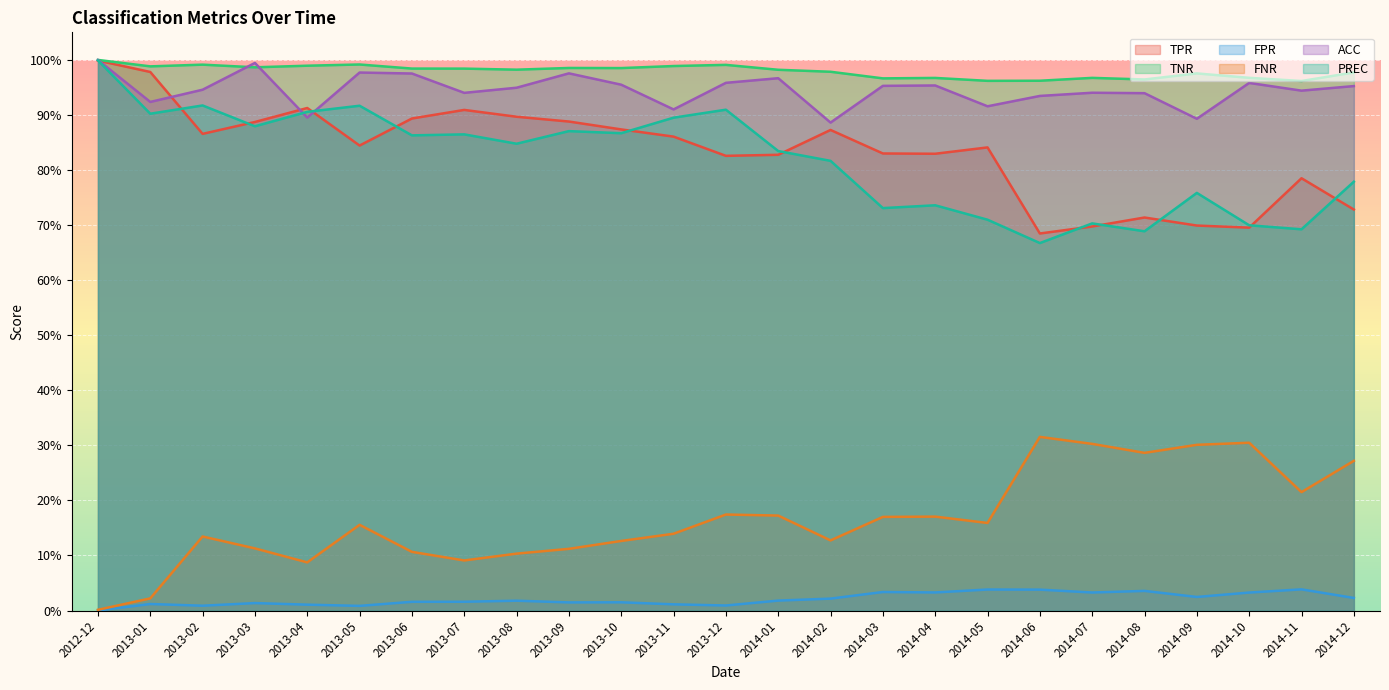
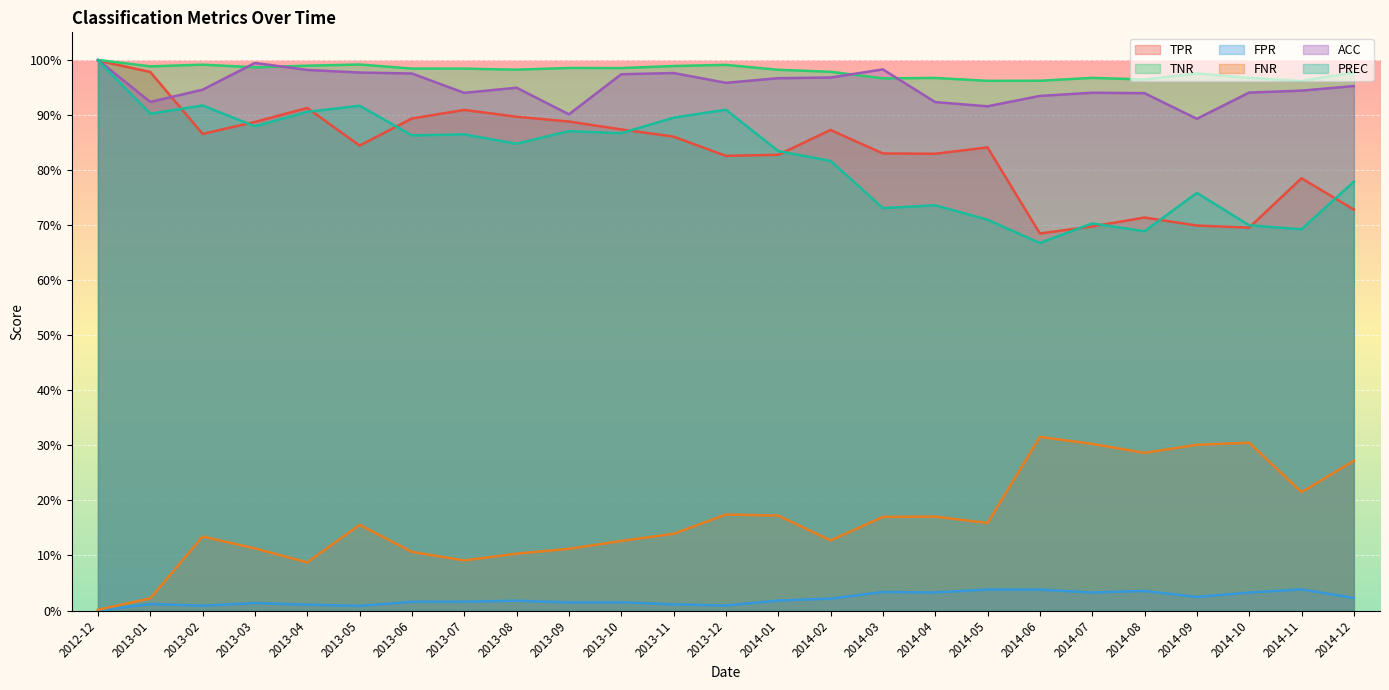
ACC, 2013-04: 90% -> 98%
ACC, 2013-09: 98% -> 90%
ACC, 2013-10: 95% -> 97%
ACC, 2013-11: 91% -> 98%
ACC, 2014-02: 89% -> 97%
ACC, 2014-03: 95% -> 98%
ACC, 2014-04: 95% -> 92%
ACC, 2014-10: 96% -> 94%
